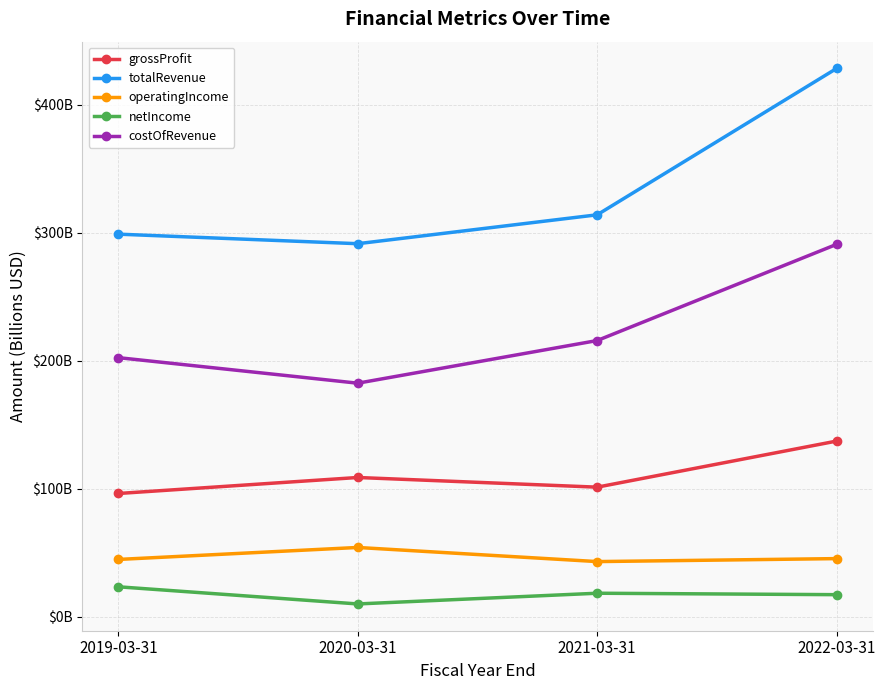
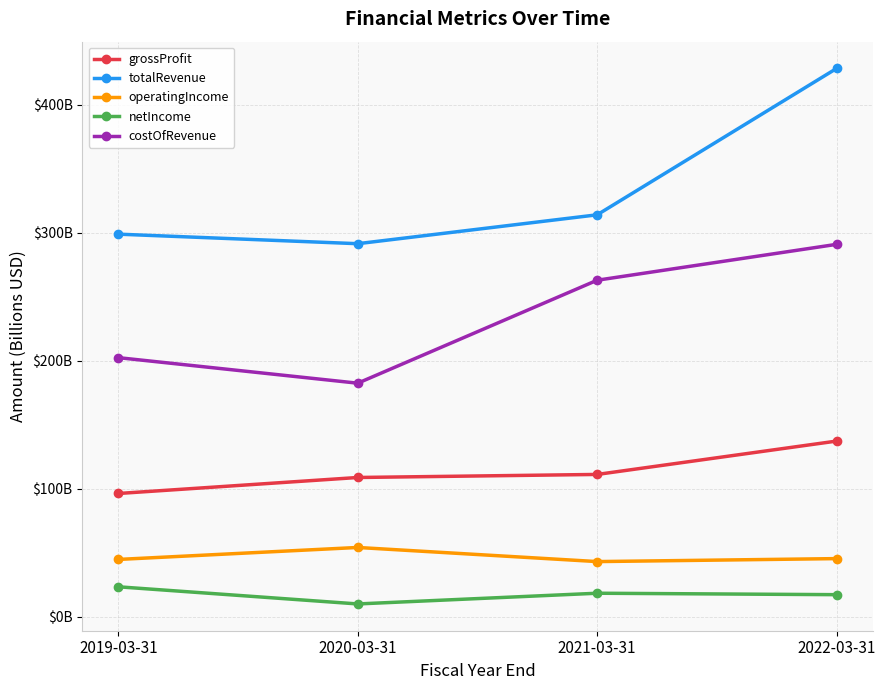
grossProfit, 2021-03-31: $101000000000 -> $111000000000
costOfRevenue, 2021-03-31: $216000000000 -> $263000000000
